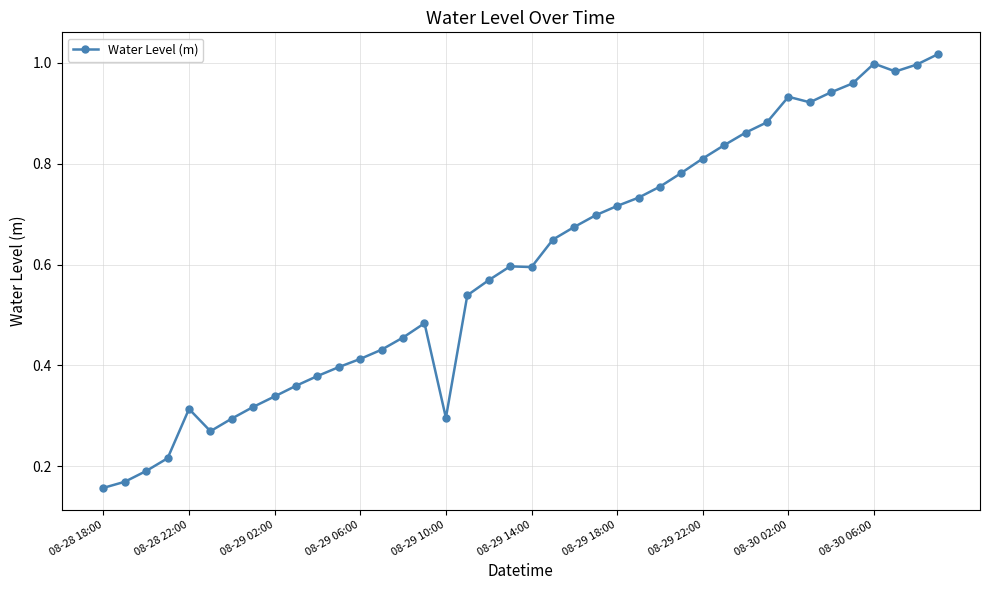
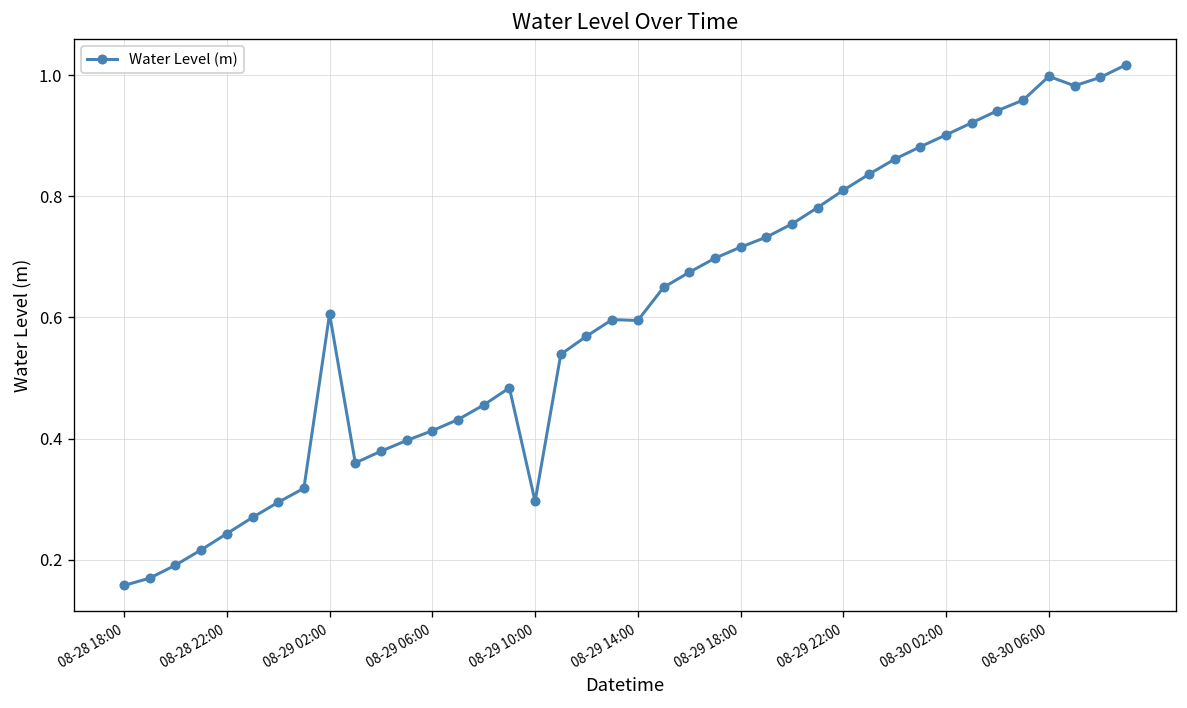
08-28 22:00: 0.31 -> 0.24
08-29 02:00: 0.34 -> 0.61
08-30 02:00: 0.93 -> 0.90
